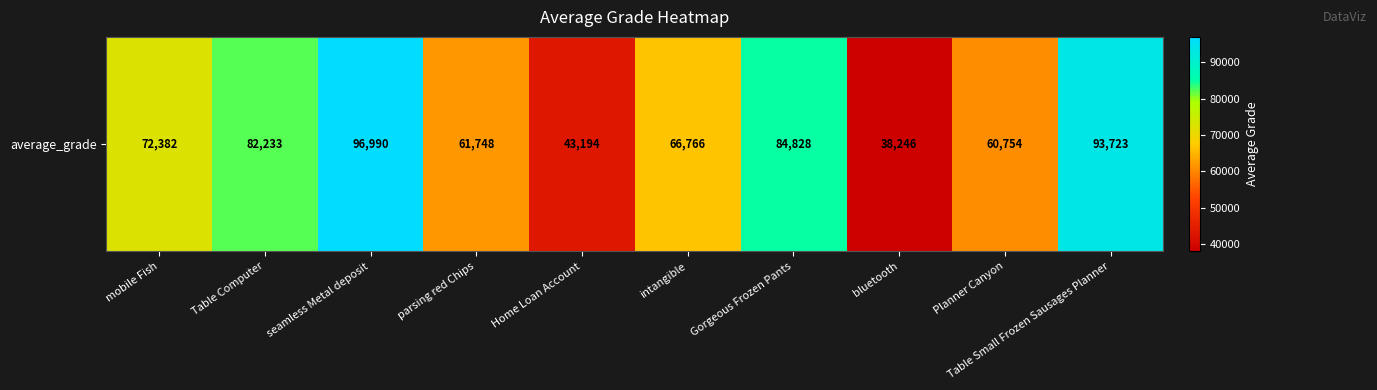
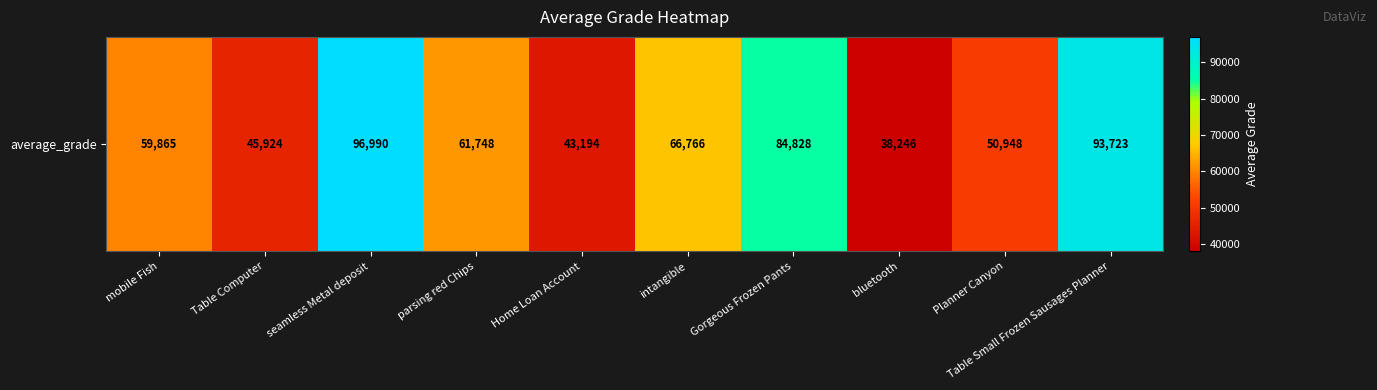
average_grade, mobile Fish: 72,382 -> 59,865
average_grade, Table Computer: 82,233 -> 45,924
average_grade, Planner Canyon: 60,754 -> 50,948
